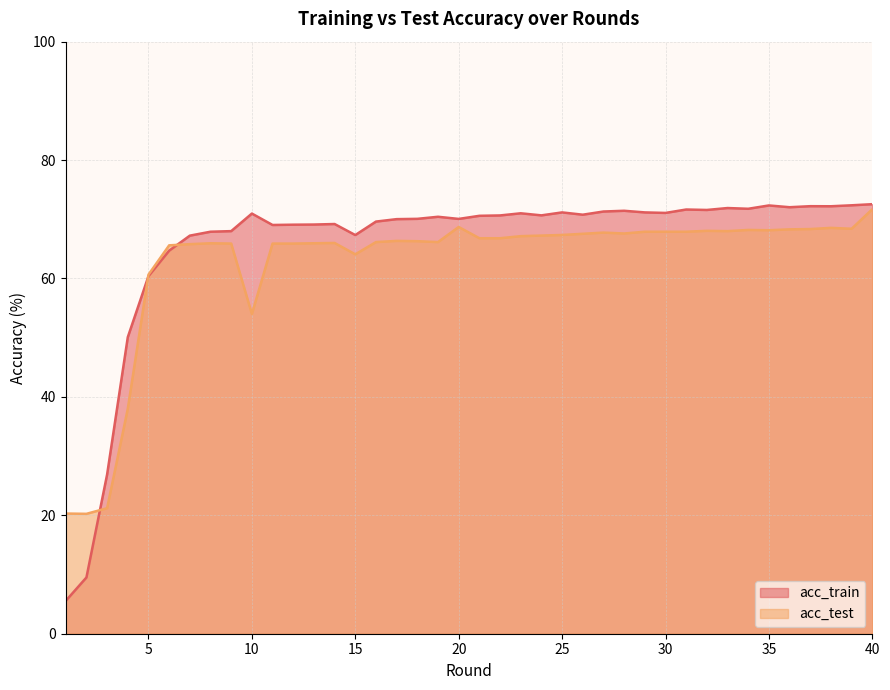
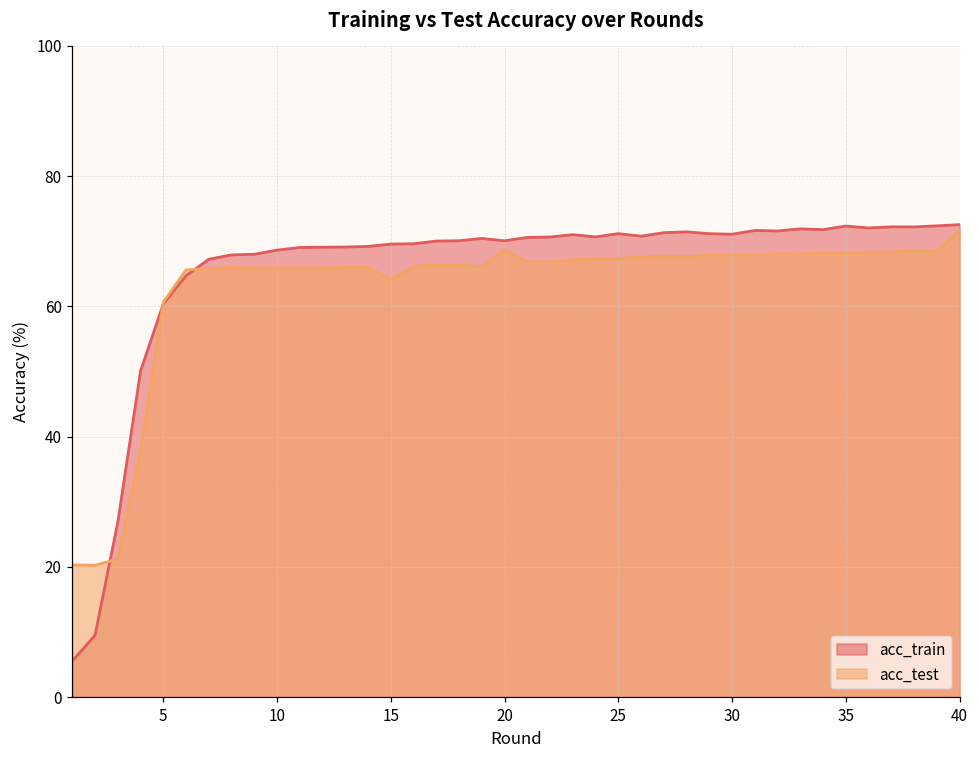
acc_train, 10: 71 -> 69
acc_test, 10: 54 -> 66
acc_train, 15: 67 -> 70
